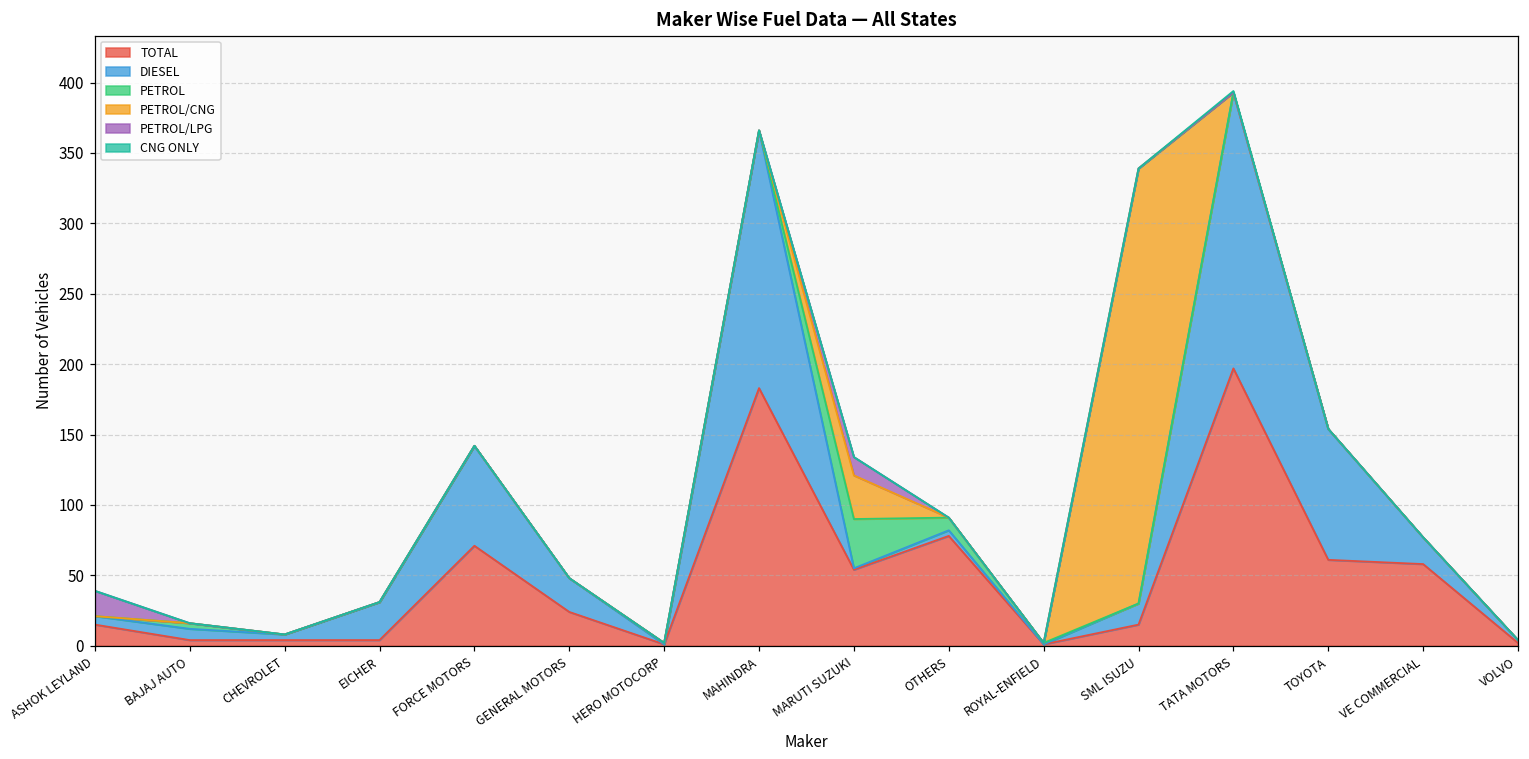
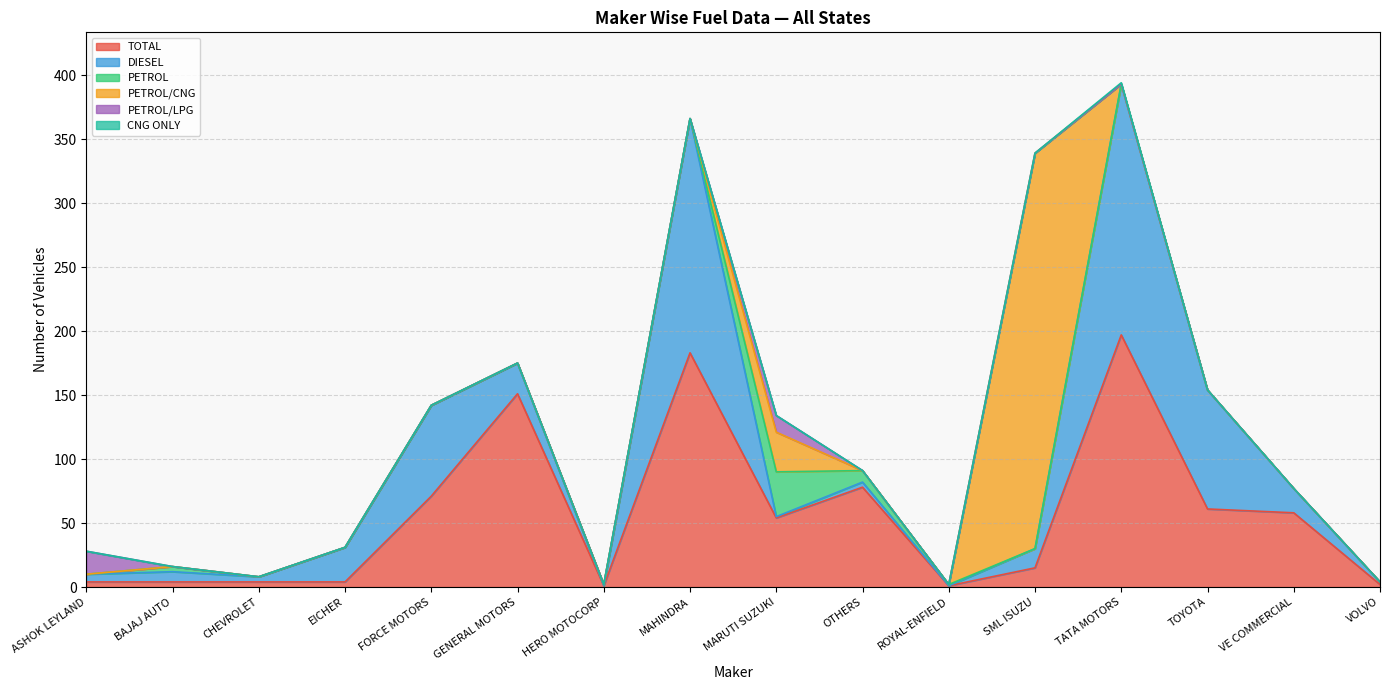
TOTAL, ASHOK LEYLAND: 15 -> 4
TOTAL, GENERAL MOTORS: 24 -> 151
